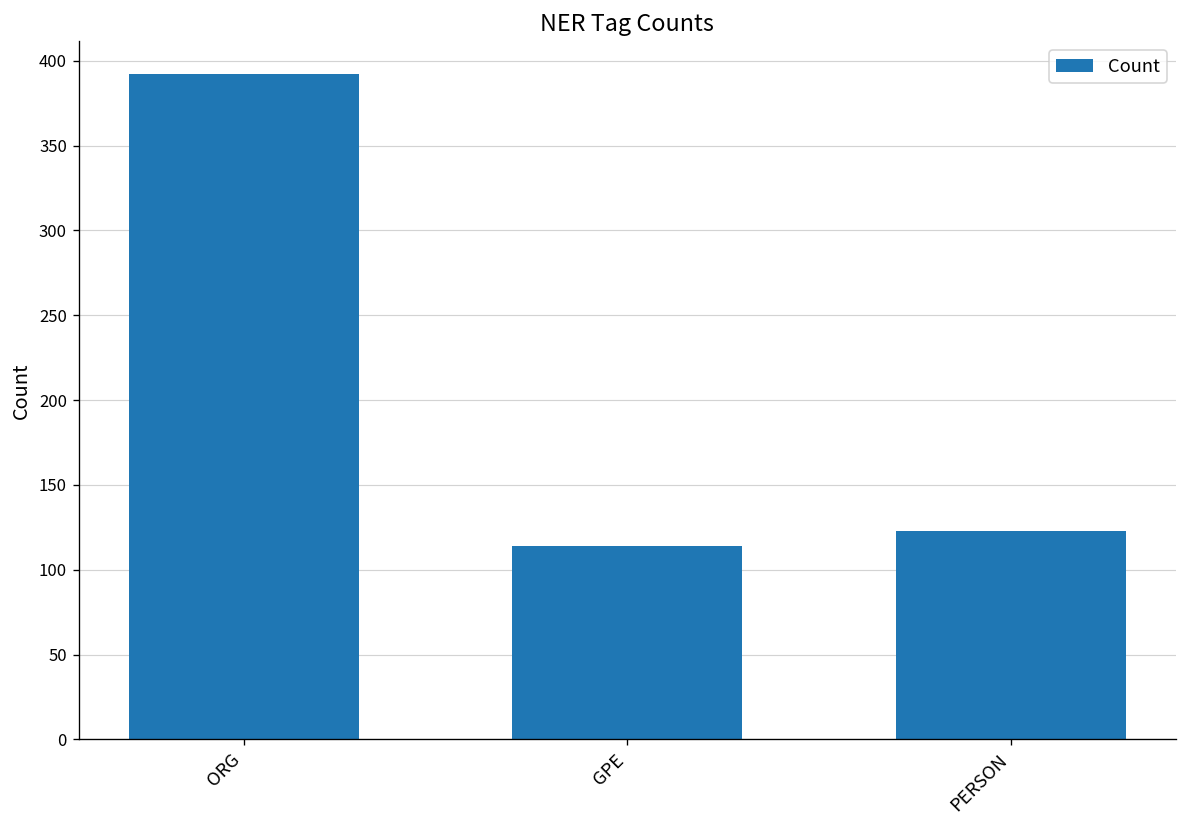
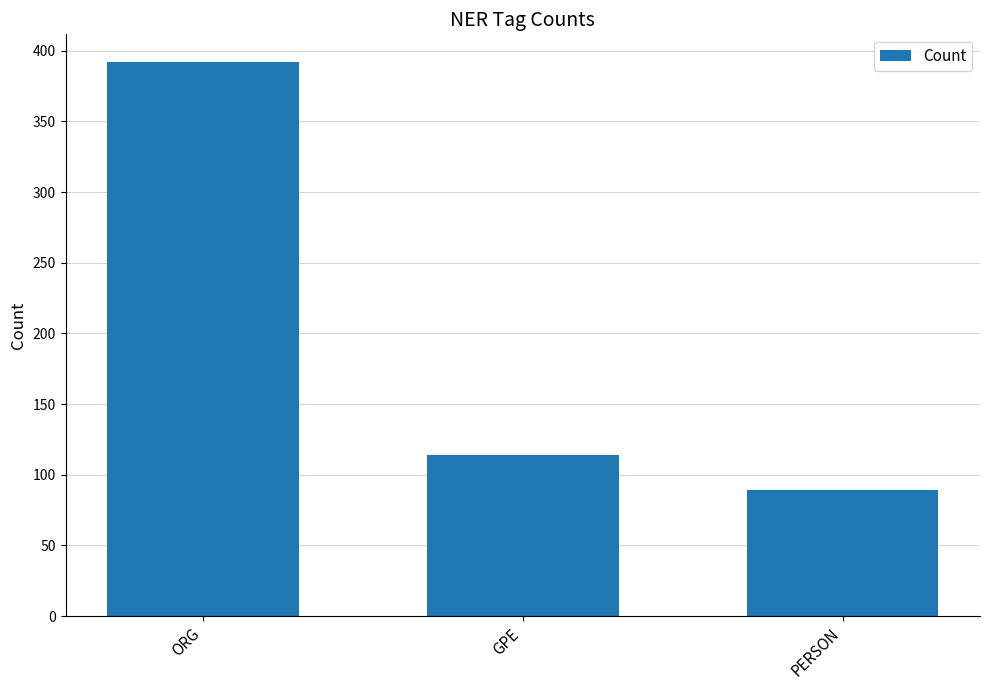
PERSON: 123 -> 89
